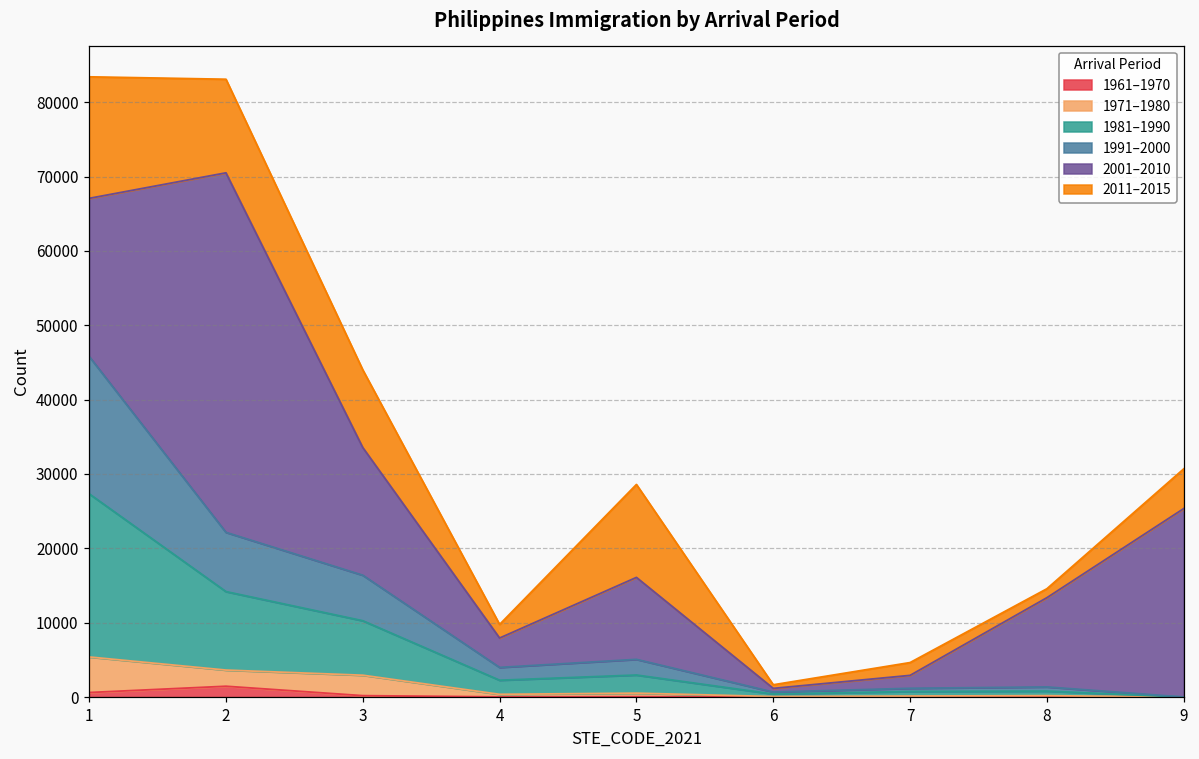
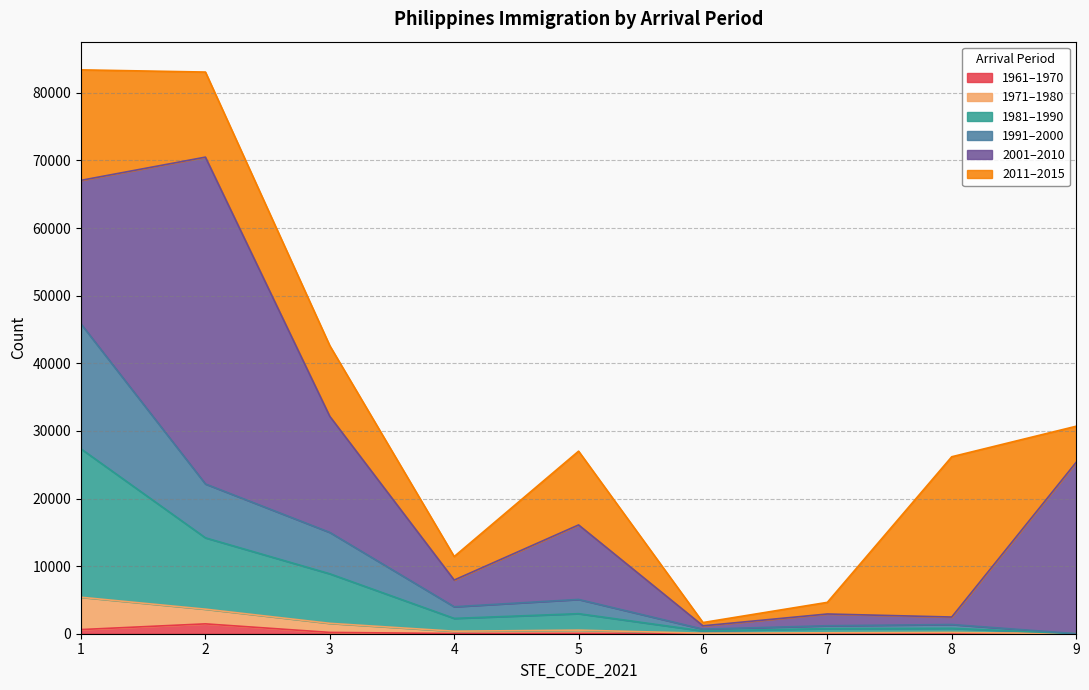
1971–1980, 3: 3000 -> 1000
2011–2015, 4: 2000 -> 3000
2011–2015, 5: 12000 -> 11000
2001–2010, 8: 12000 -> 1000
2011–2015, 8: 1000 -> 24000
